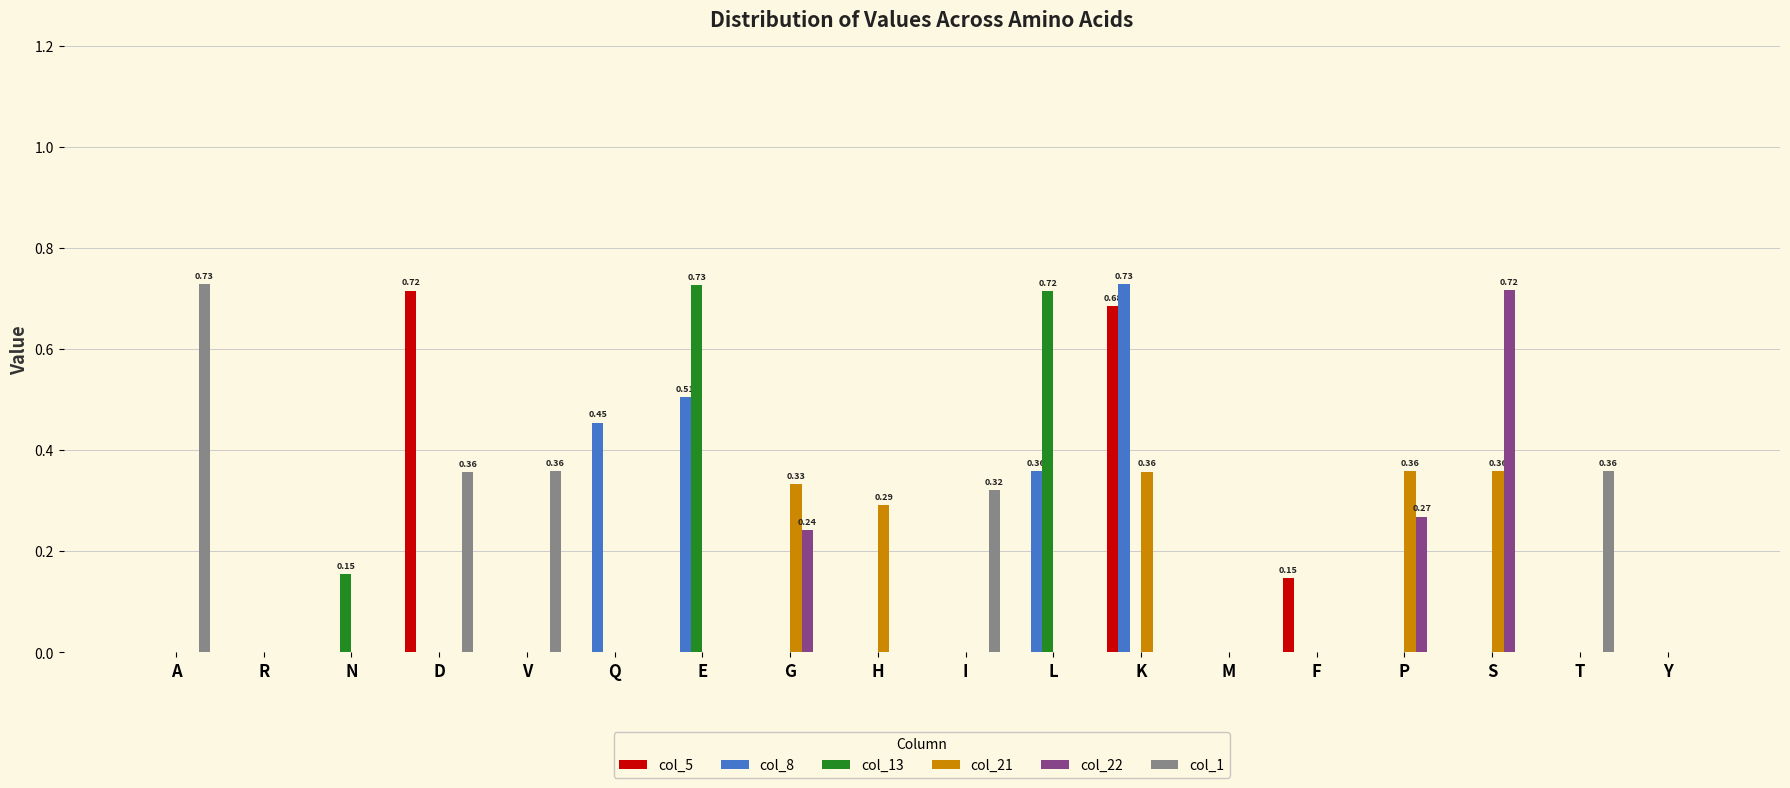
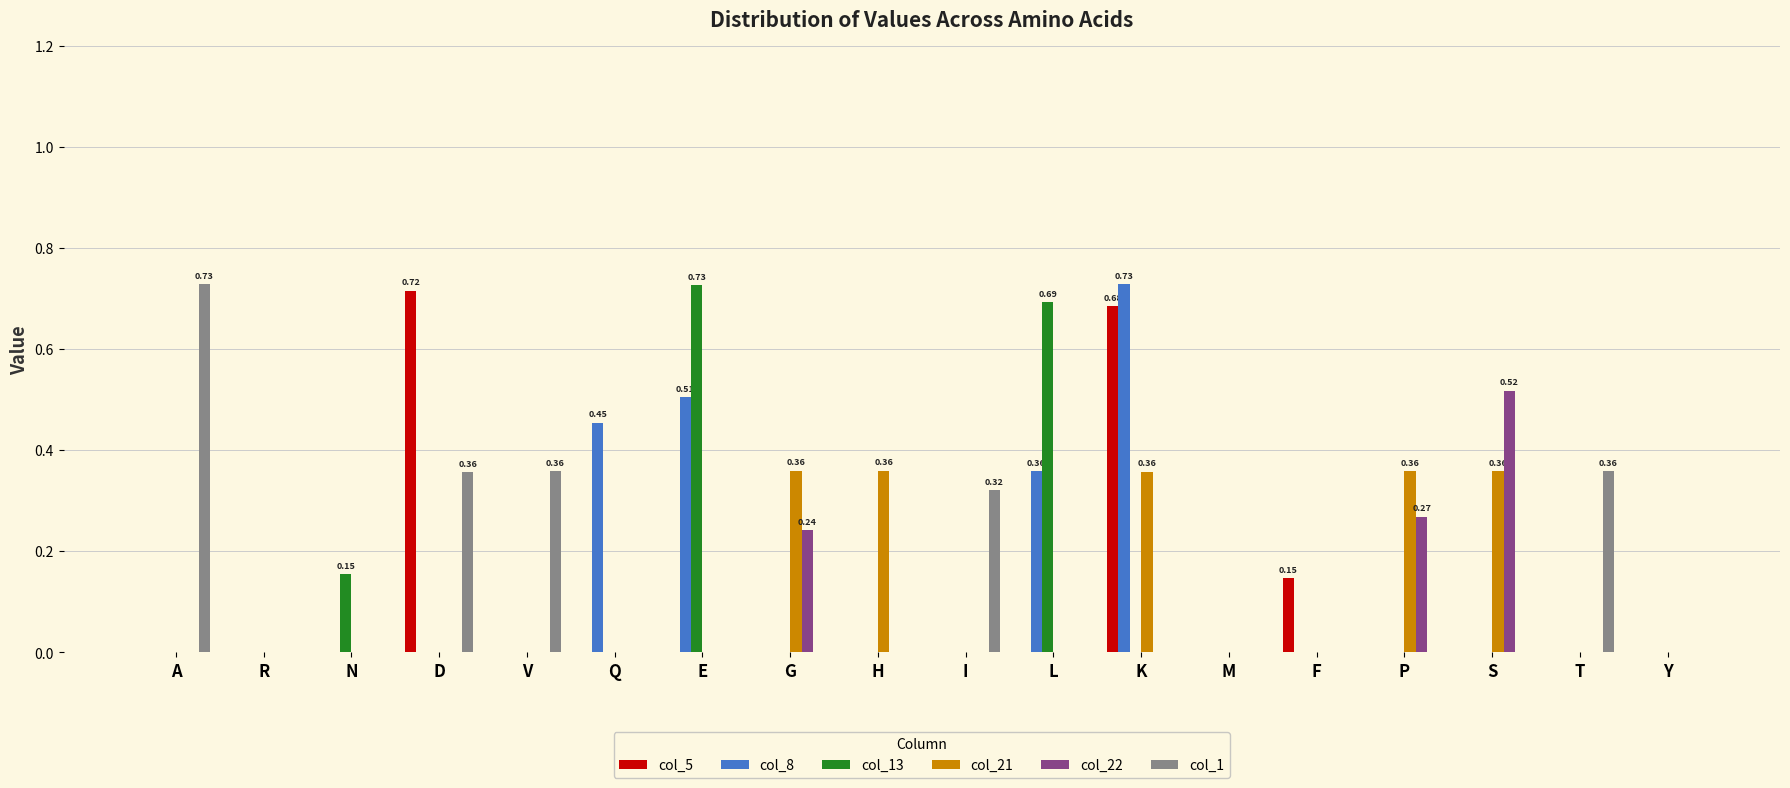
col_21, G: 0.33 -> 0.36
col_21, H: 0.29 -> 0.36
col_13, L: 0.72 -> 0.69
col_22, S: 0.72 -> 0.52
